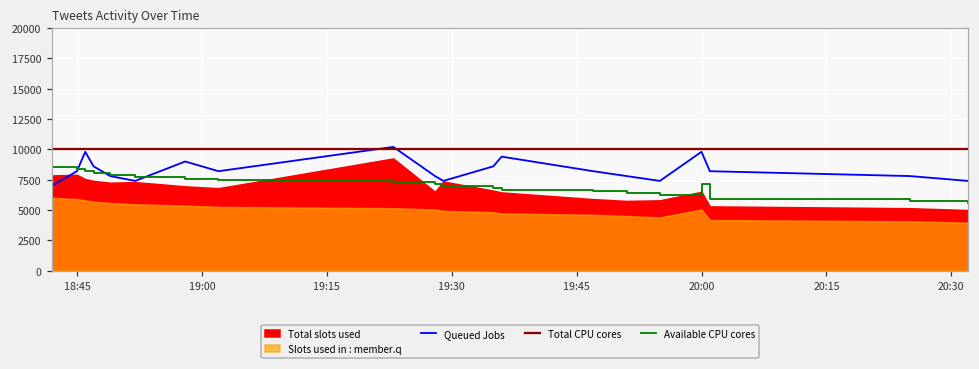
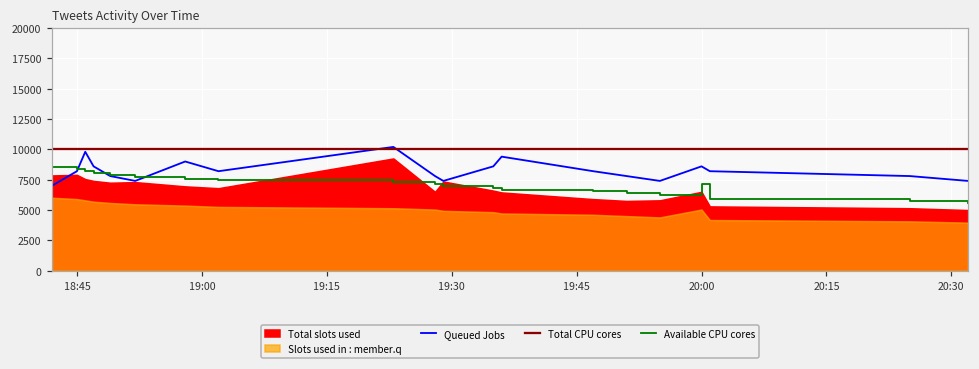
Queued Jobs, 20:00: 9800 -> 8600
